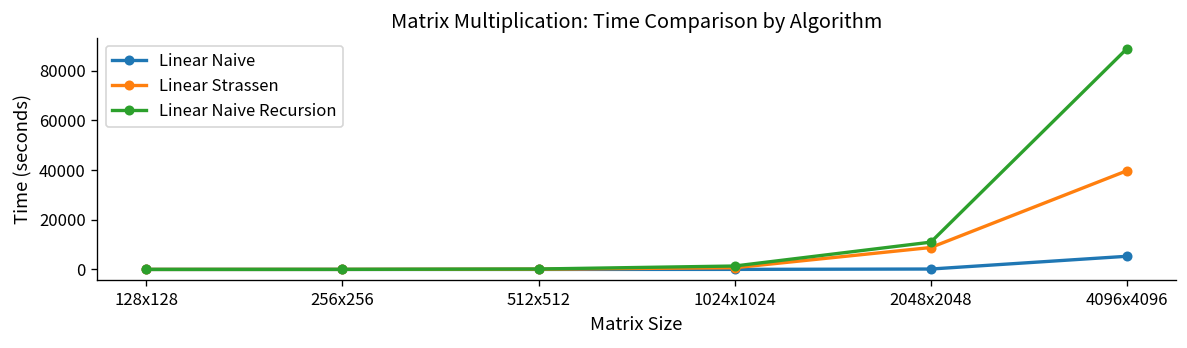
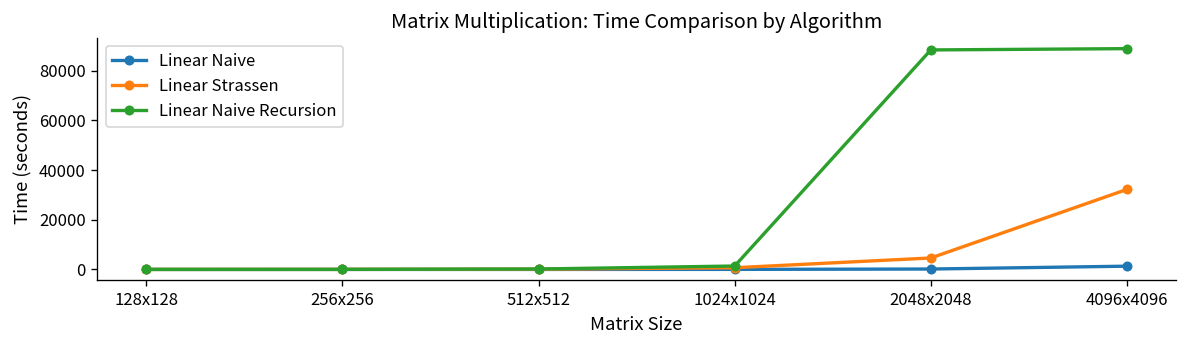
Linear Strassen, 2048x2048: 9000 -> 5000
Linear Naive Recursion, 2048x2048: 11000 -> 88000
Linear Naive, 4096x4096: 5000 -> 1000
Linear Strassen, 4096x4096: 40000 -> 32000
